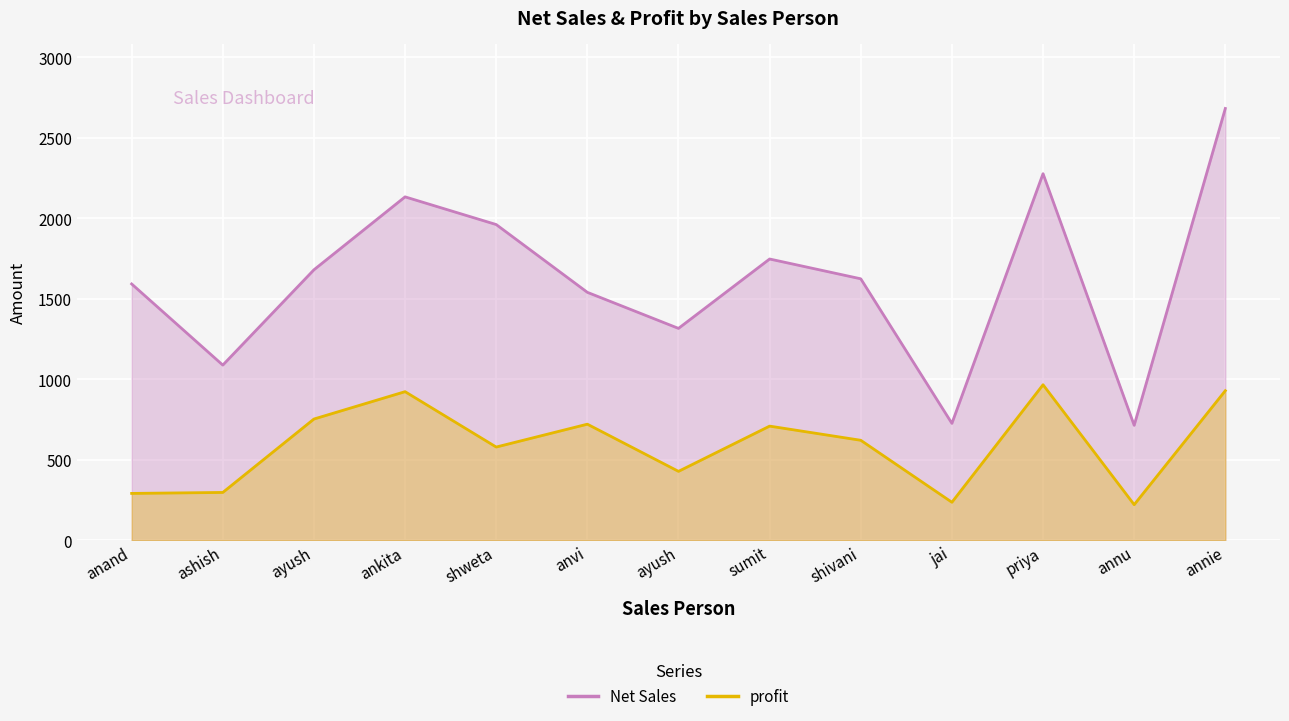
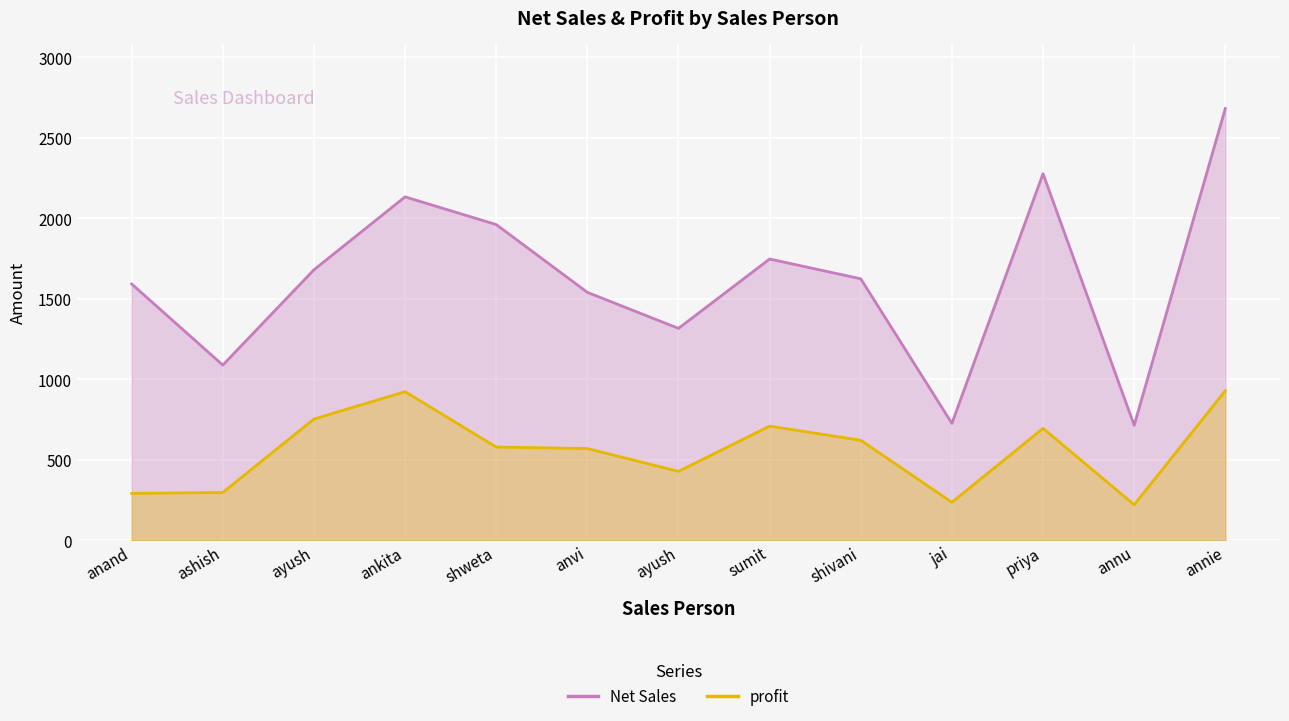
profit, anvi: 720 -> 570
profit, priya: 970 -> 700
